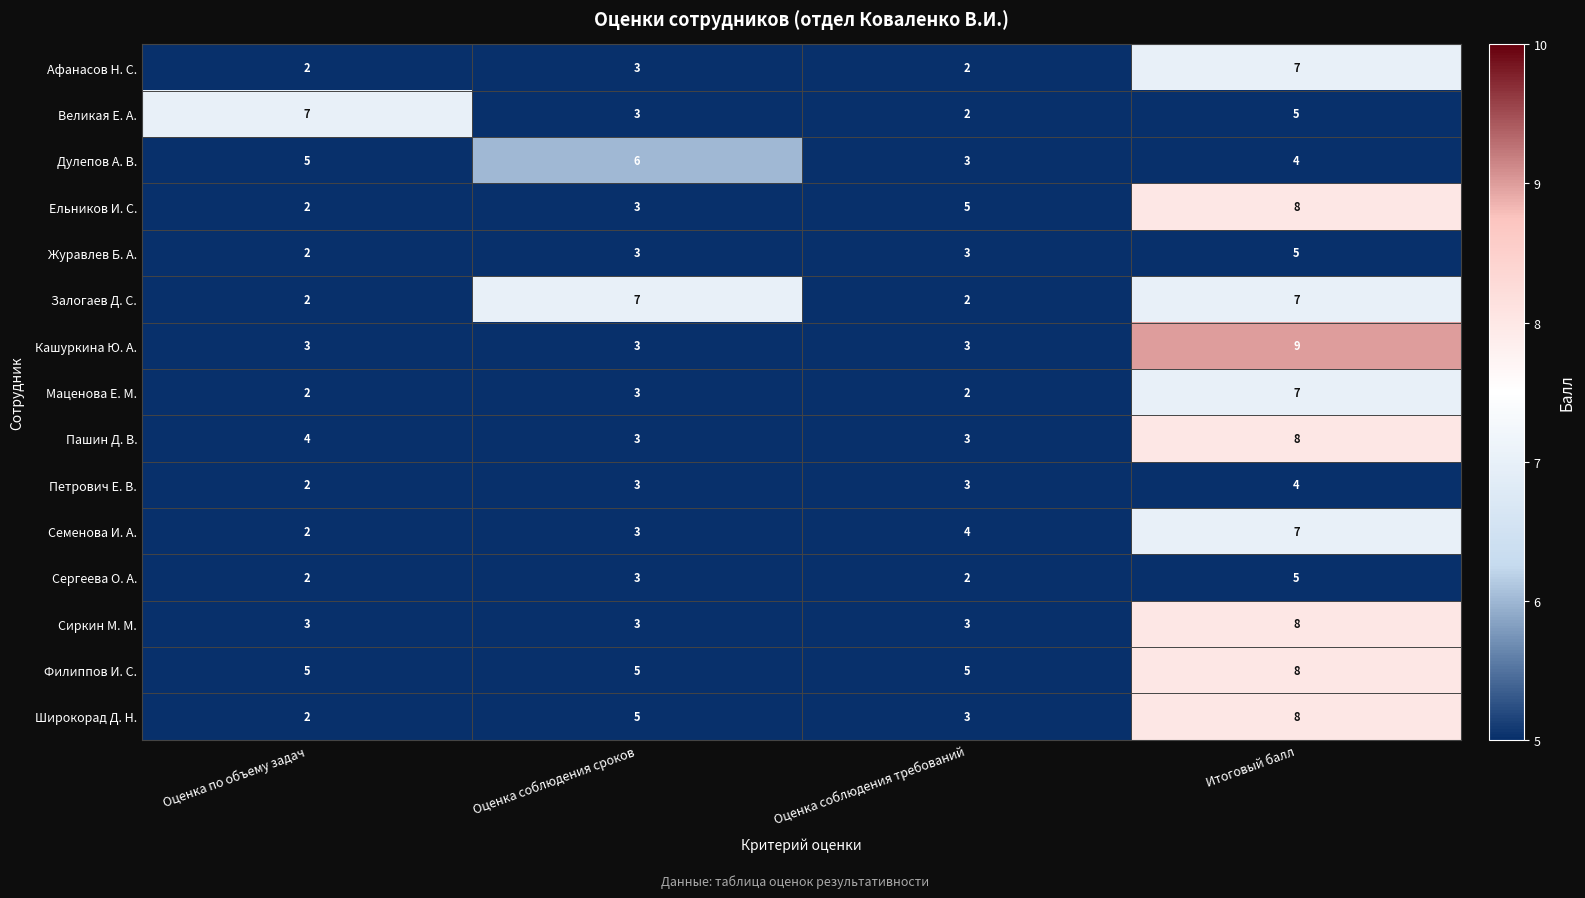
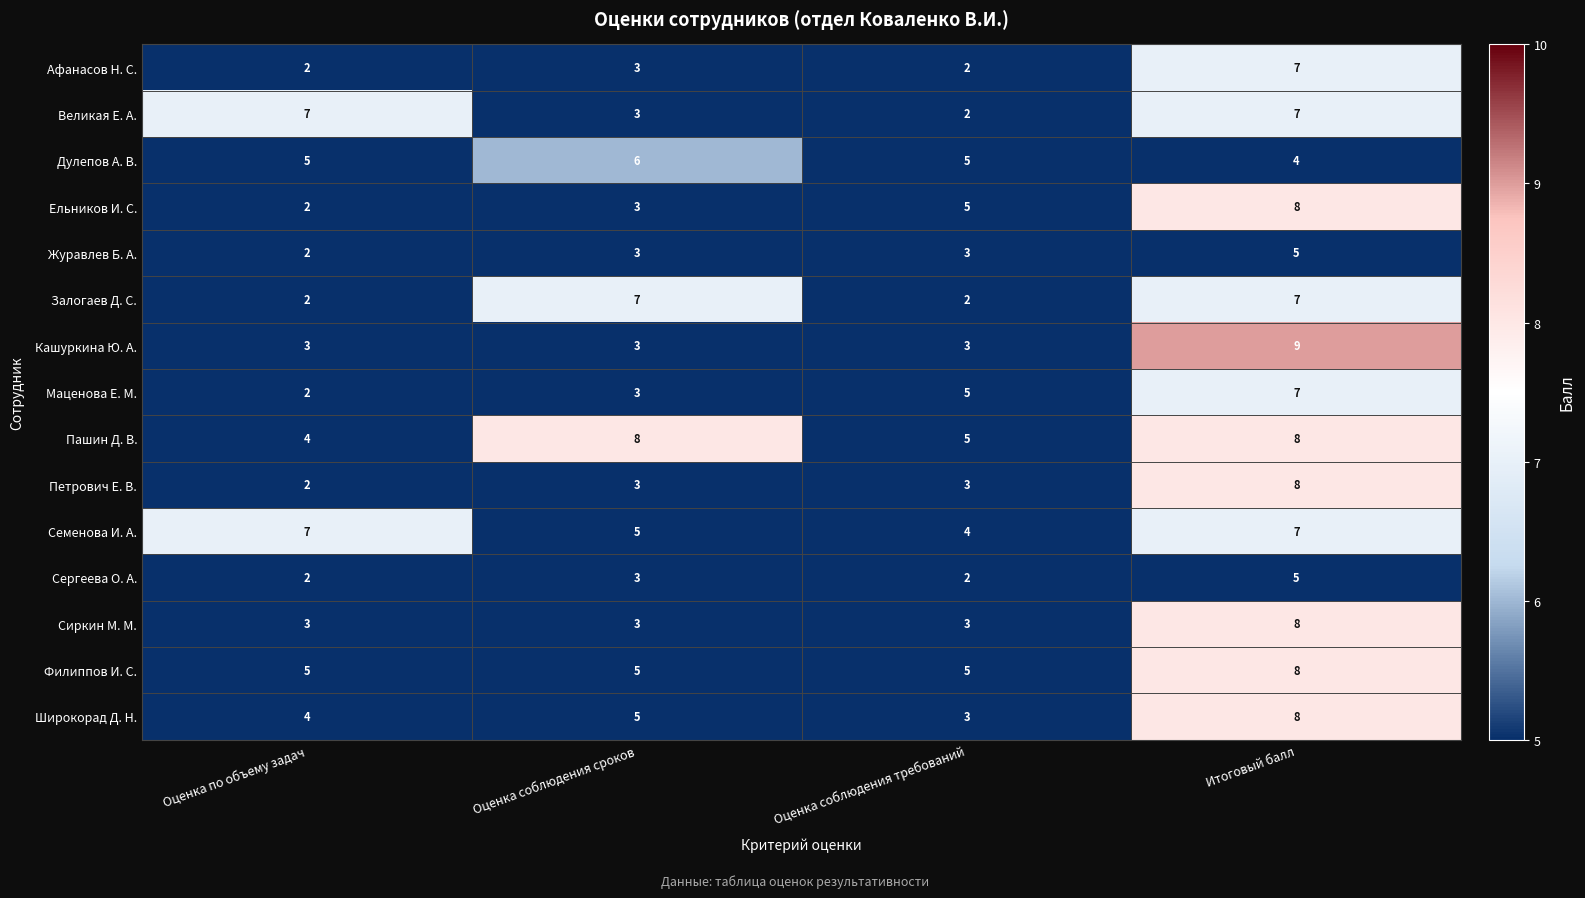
Великая Е. А., Итоговый балл: 5 -> 7
Дулепов А. В., Оценка соблюдения требований: 3 -> 5
Маценова Е. М., Оценка соблюдения требований: 2 -> 5
Пашин Д. В., Оценка соблюдения сроков: 3 -> 8
Пашин Д. В., Оценка соблюдения требований: 3 -> 5
Петрович Е. В., Итоговый балл: 4 -> 8
Семенова И. А., Оценка по объему задач: 2 -> 7
Семенова И. А., Оценка соблюдения сроков: 3 -> 5
Широкорад Д. Н., Оценка по объему задач: 2 -> 4
